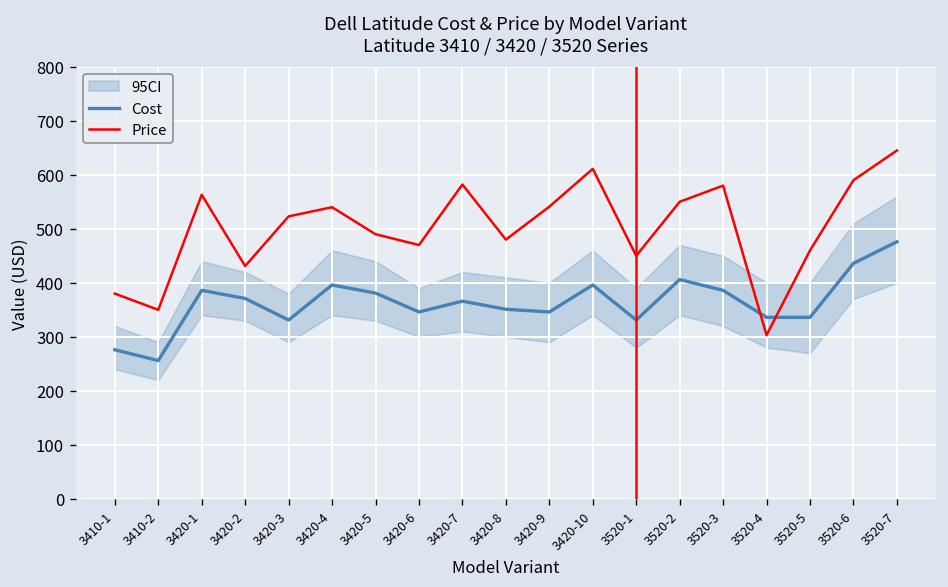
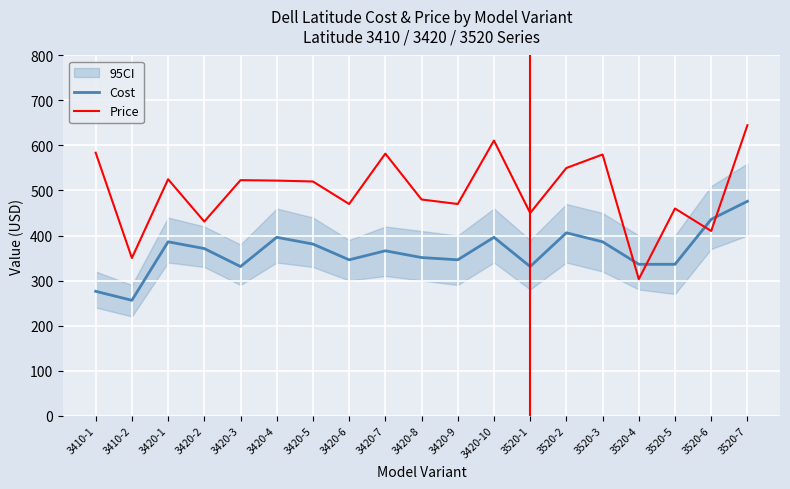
Price, 3410-1: 380 -> 580
Price, 3420-1: 560 -> 530
Price, 3420-4: 540 -> 520
Price, 3420-5: 490 -> 520
Price, 3420-9: 540 -> 470
Price, 3520-6: 590 -> 410
